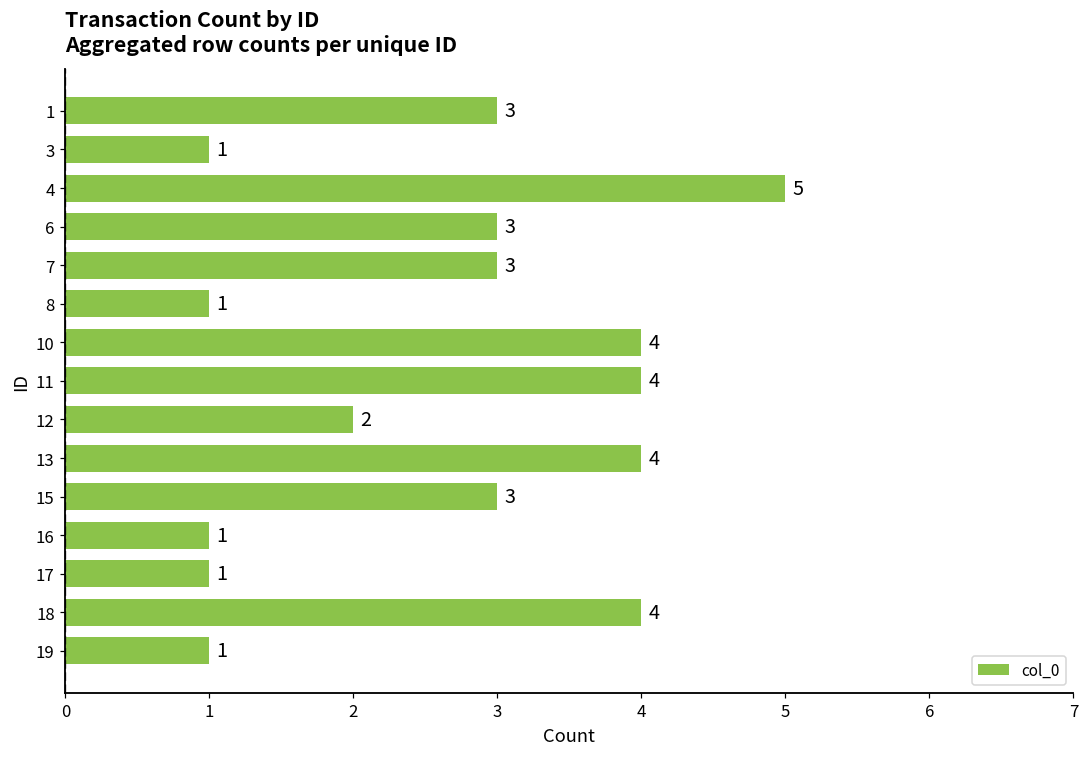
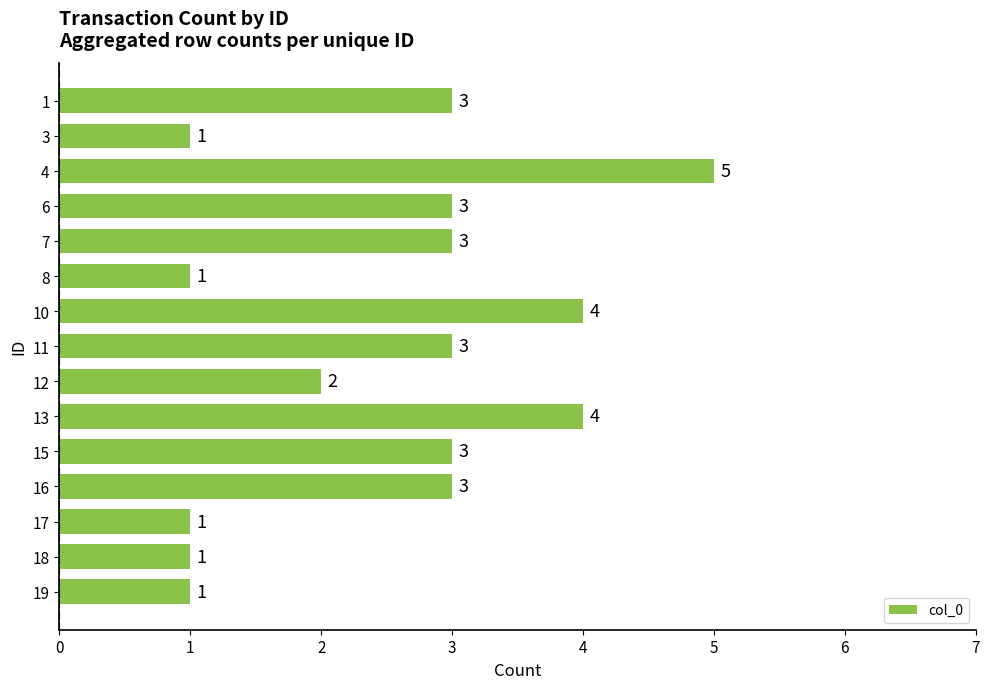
11: 4 -> 3
16: 1 -> 3
18: 4 -> 1
